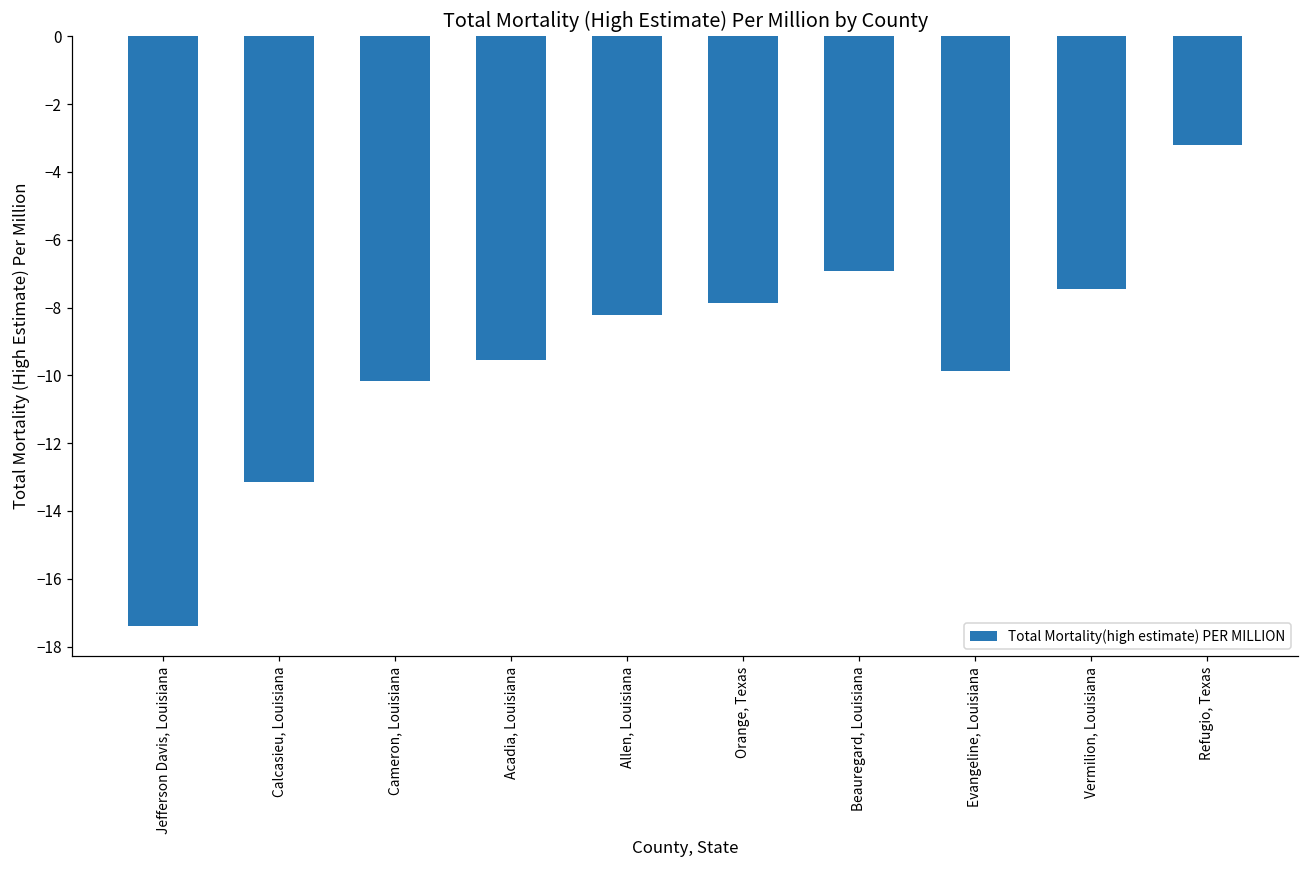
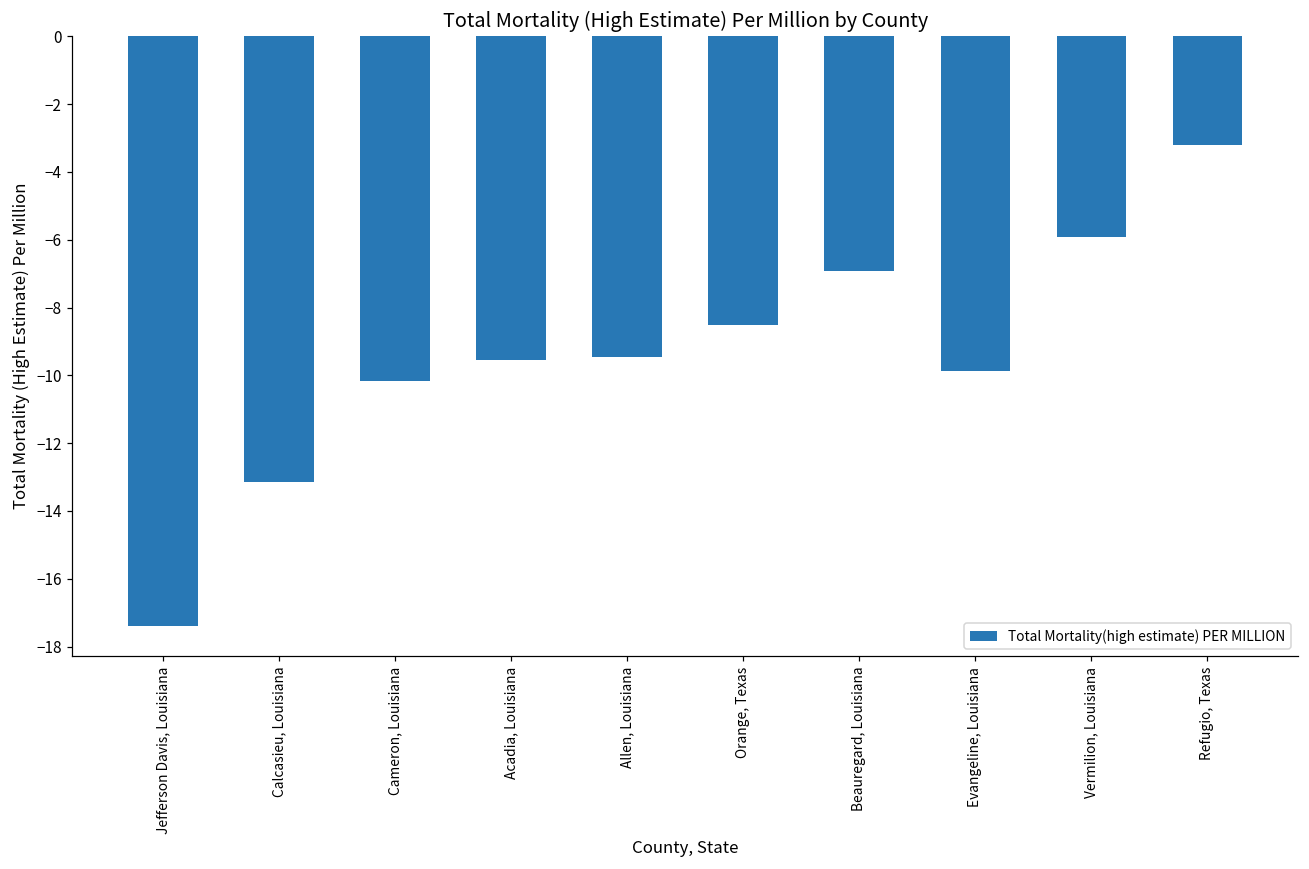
Allen, Louisiana: -8.2 -> -9.5
Orange, Texas: -7.9 -> -8.5
Vermilion, Louisiana: -7.5 -> -5.9
